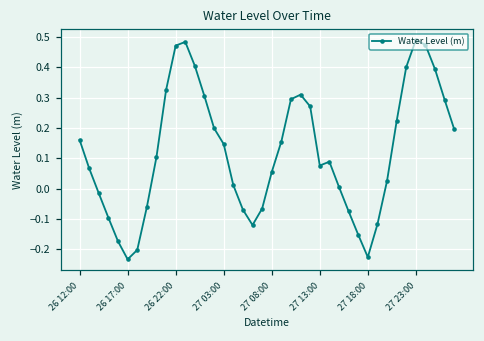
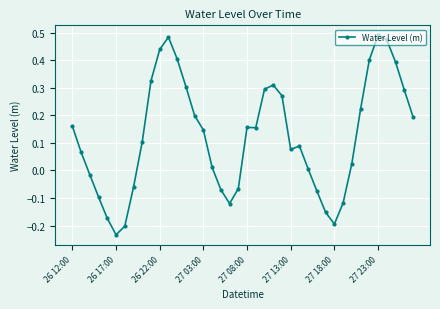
26 22:00: 0.47 -> 0.44
27 08:00: 0.05 -> 0.16
27 18:00: -0.23 -> -0.19
